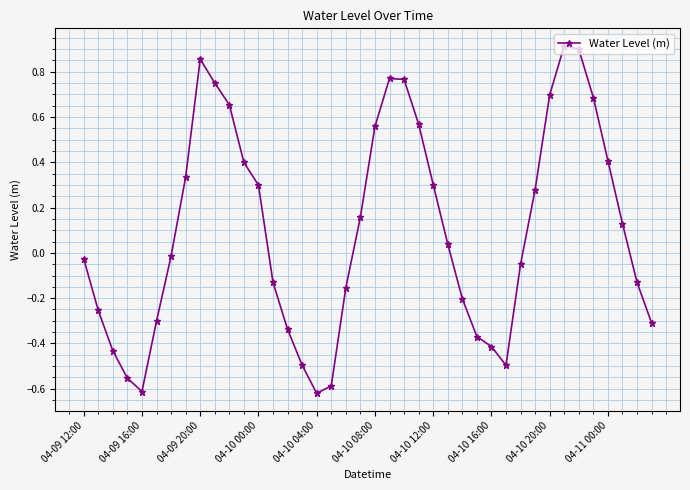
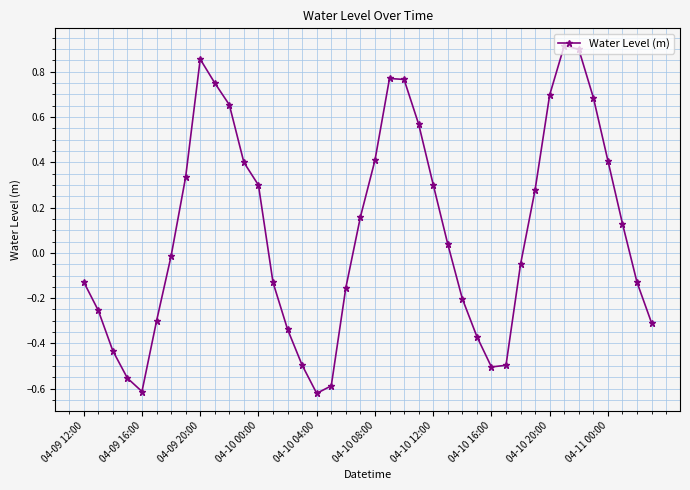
04-09 12:00: -0.03 -> -0.13
04-10 08:00: 0.56 -> 0.41
04-10 16:00: -0.41 -> -0.50
